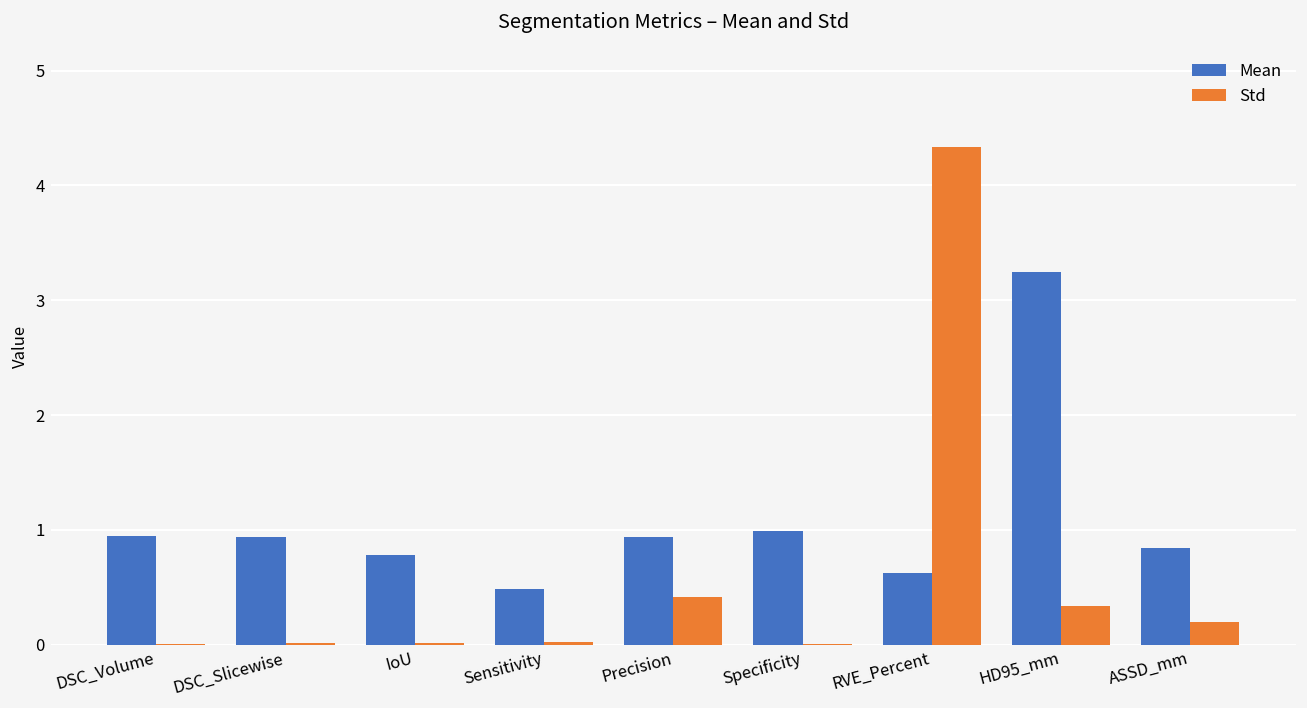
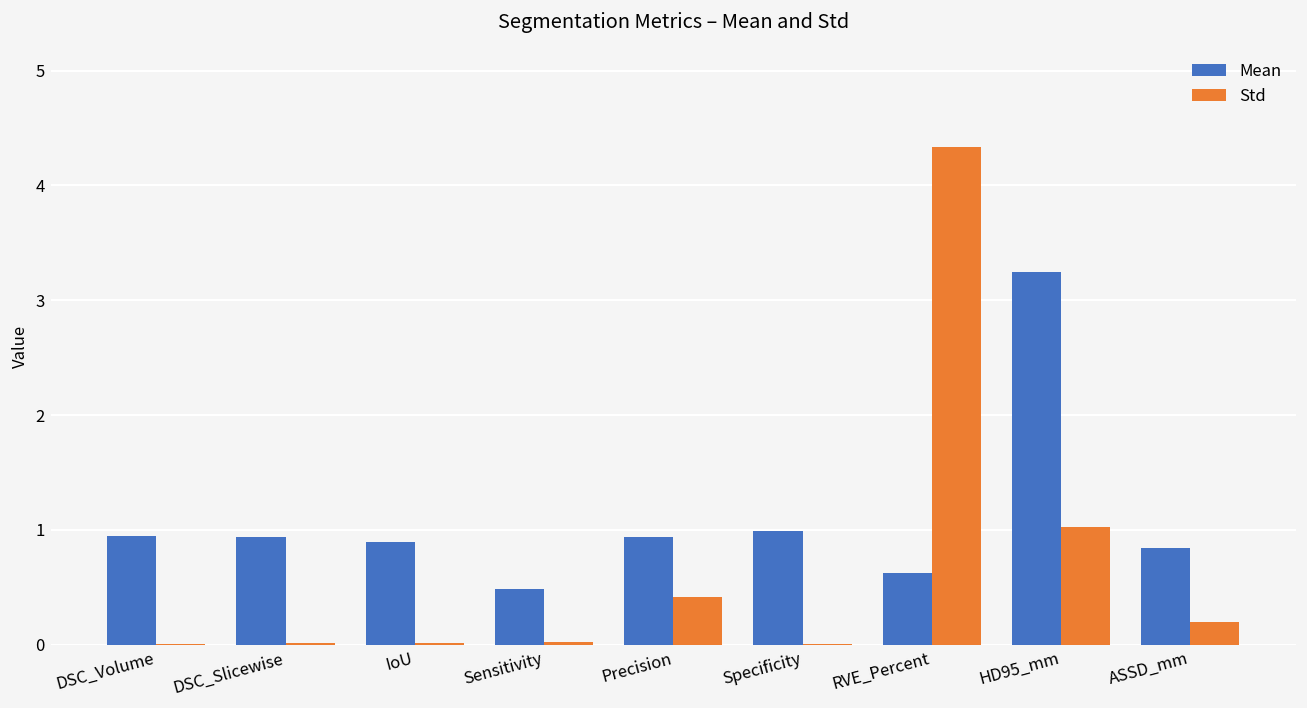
Mean, IoU: 0.8 -> 0.9
Std, HD95_mm: 0.3 -> 1.0
